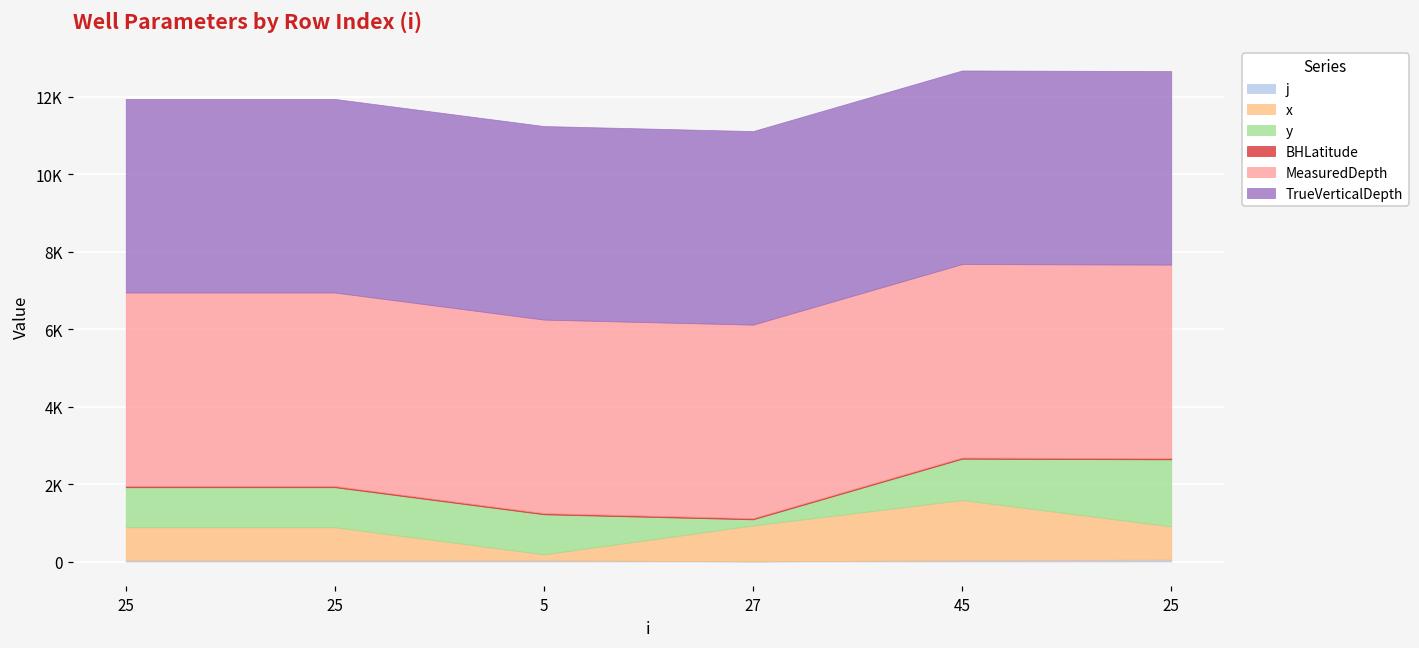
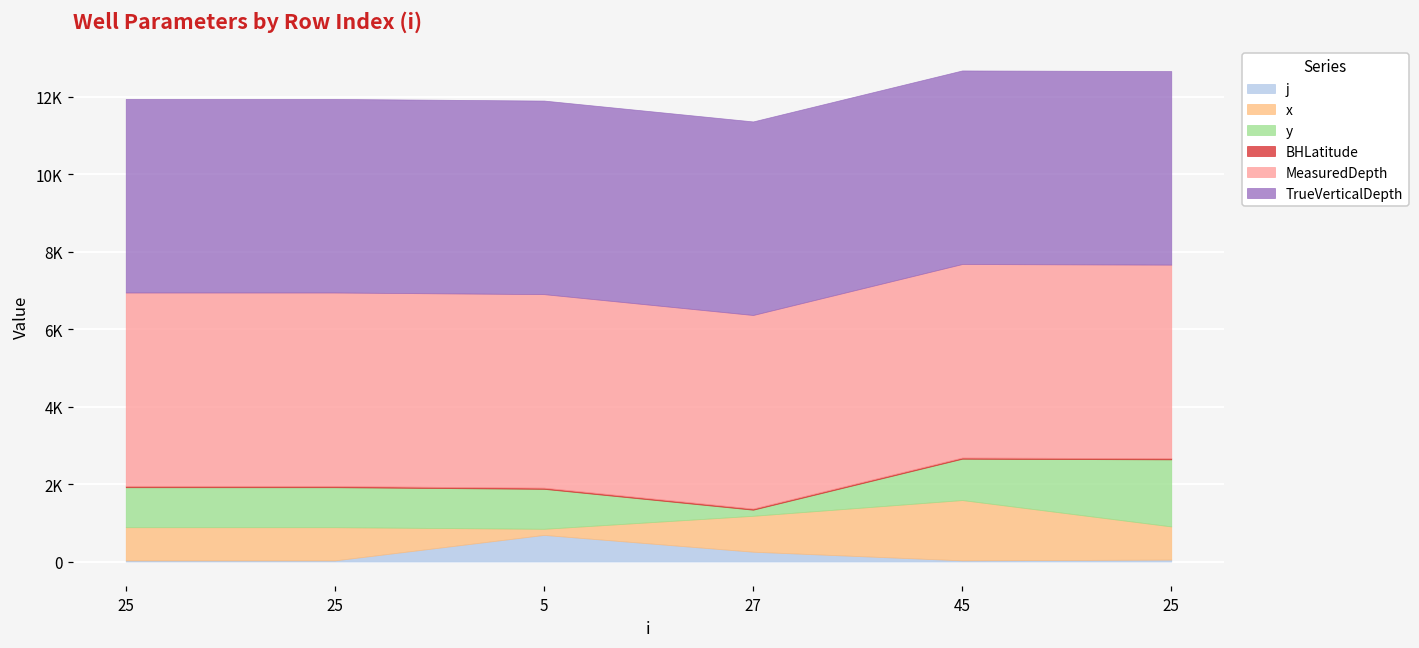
j, 5: 0 -> 700
j, 27: 0 -> 300
